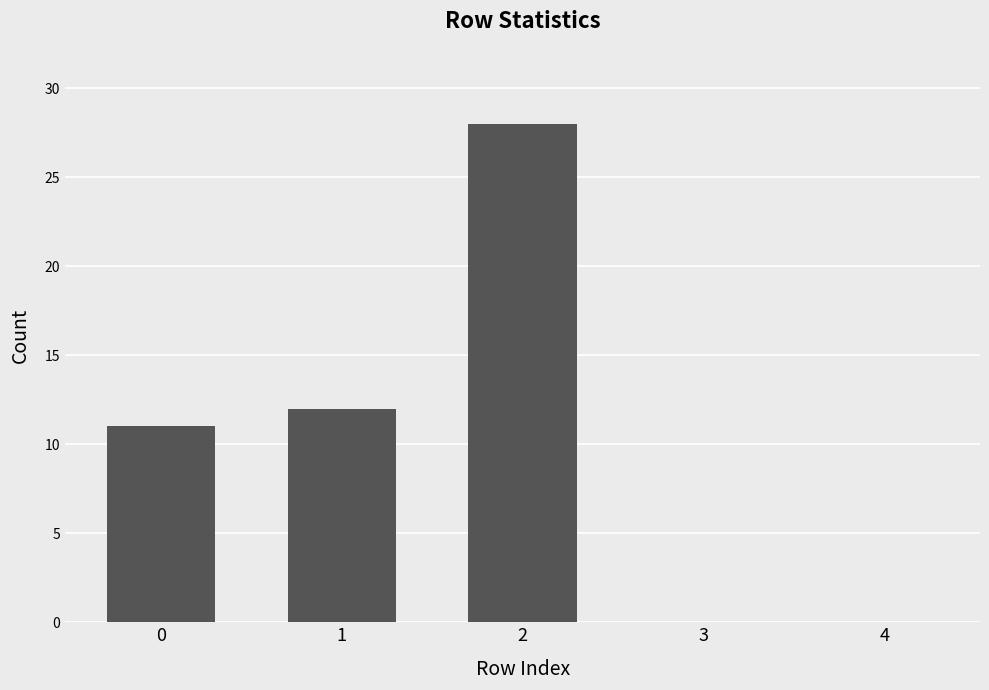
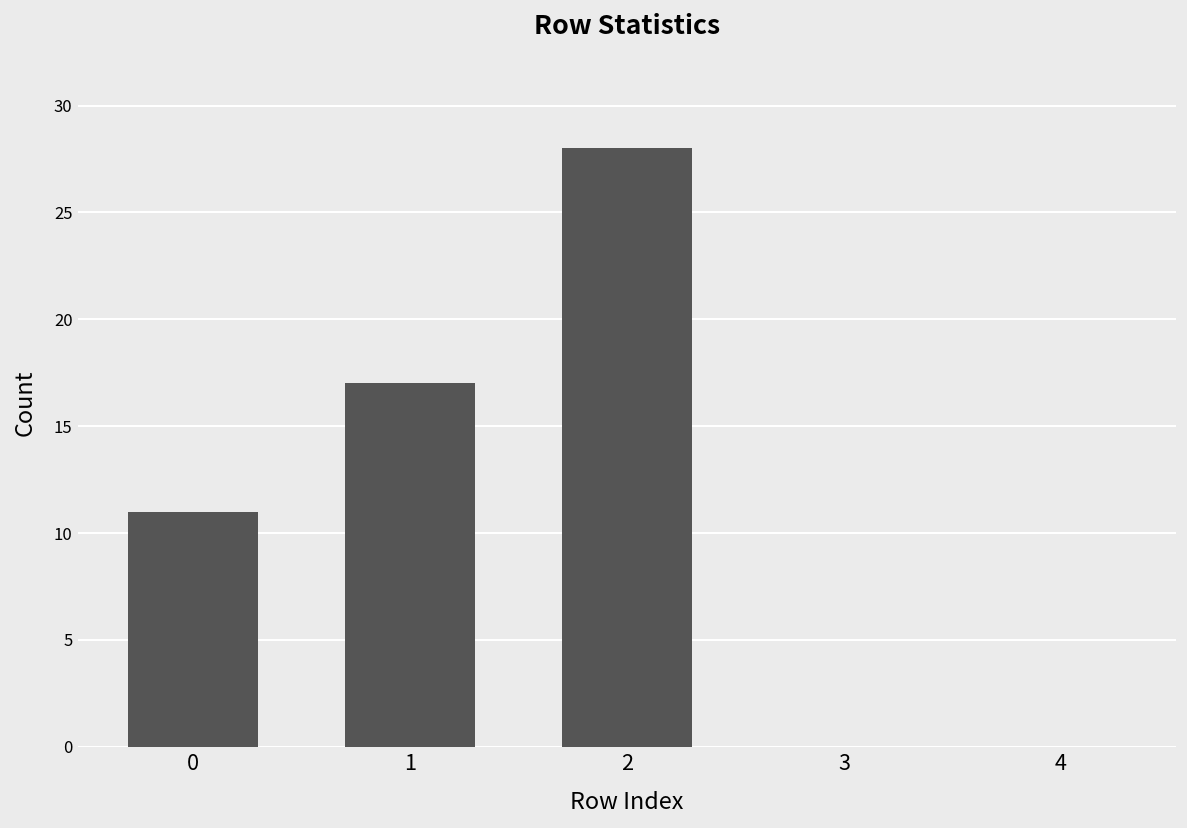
1: 12 -> 17
